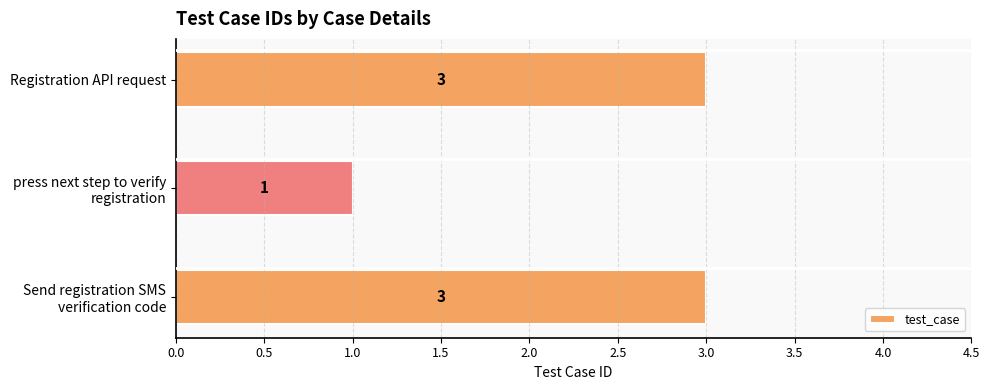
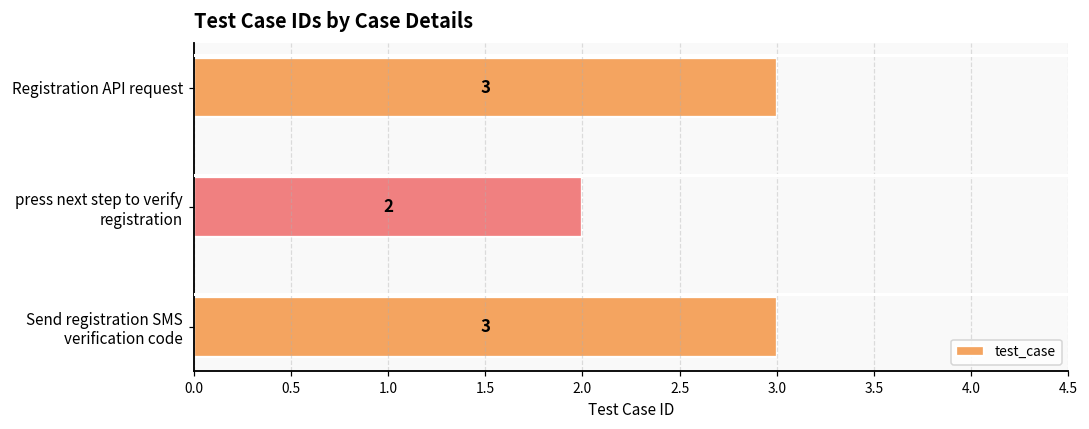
press next step to verify registration: 1 -> 2
